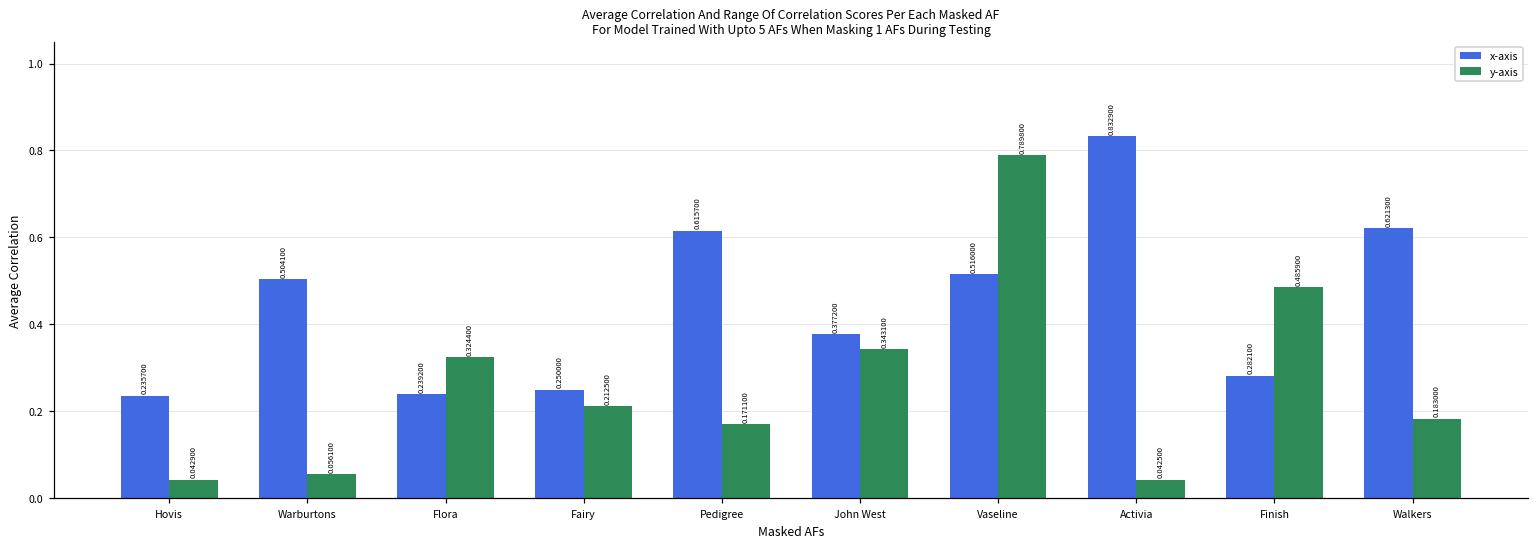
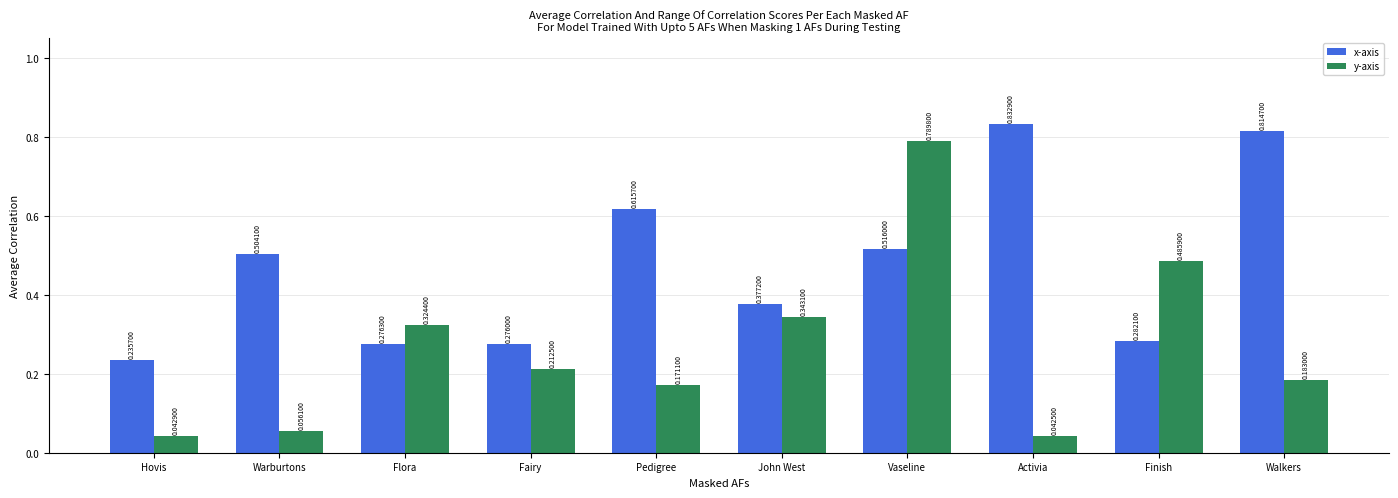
x-axis, Flora: 0.239200 -> 0.276300
x-axis, Fairy: 0.250000 -> 0.276000
x-axis, Walkers: 0.621300 -> 0.814700
